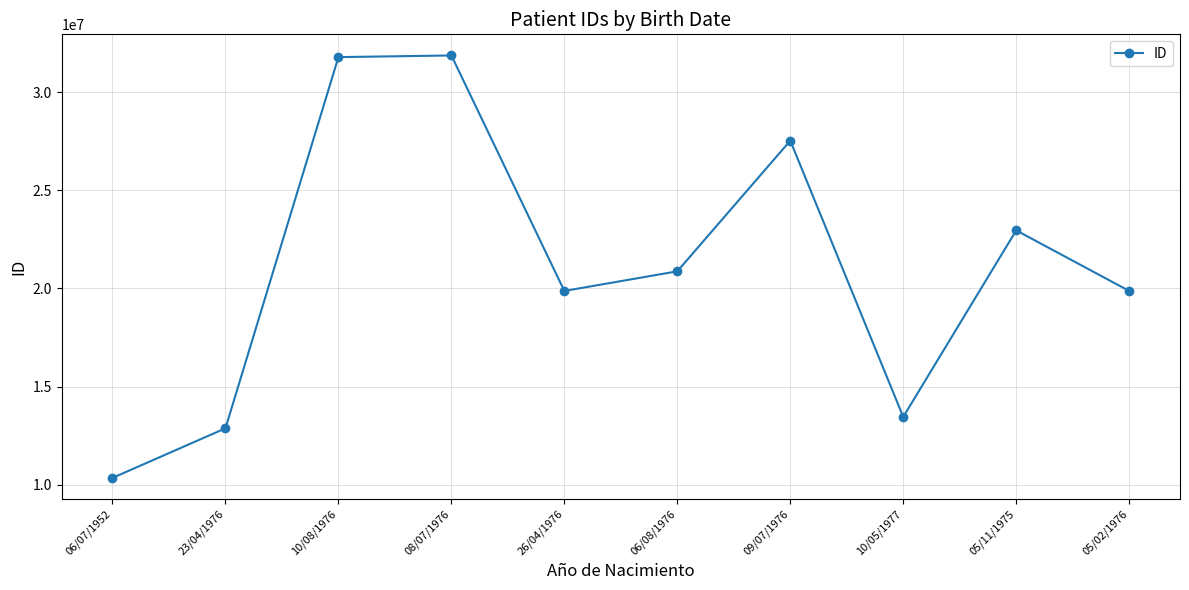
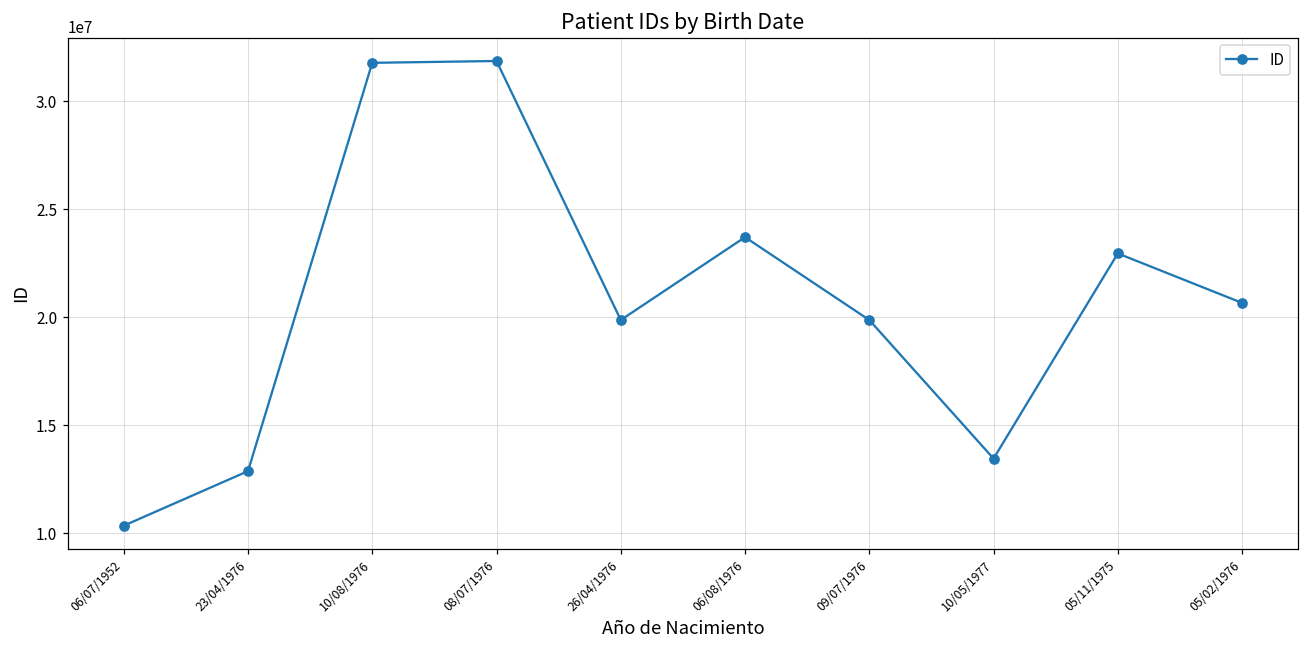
06/08/1976: 20900000 -> 23700000
09/07/1976: 27500000 -> 19900000
05/02/1976: 19900000 -> 20700000
